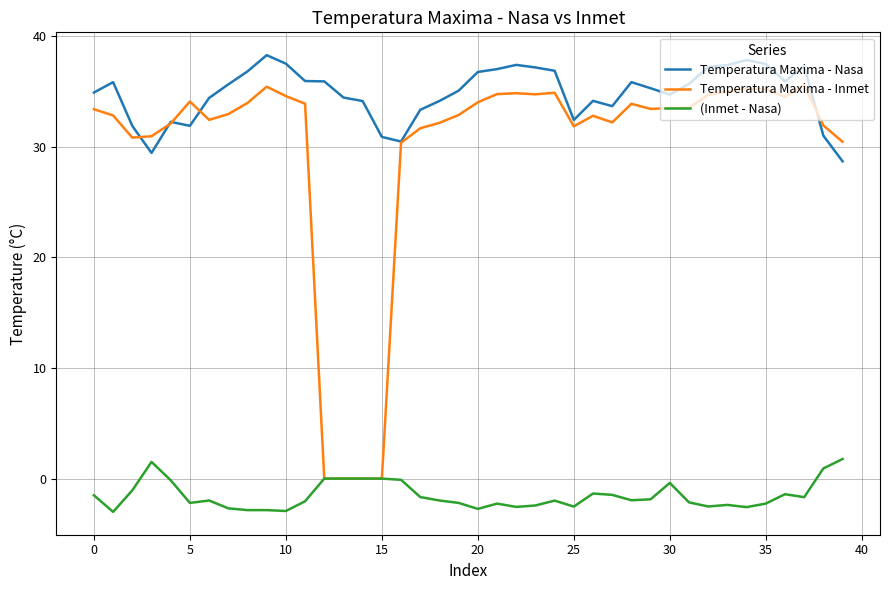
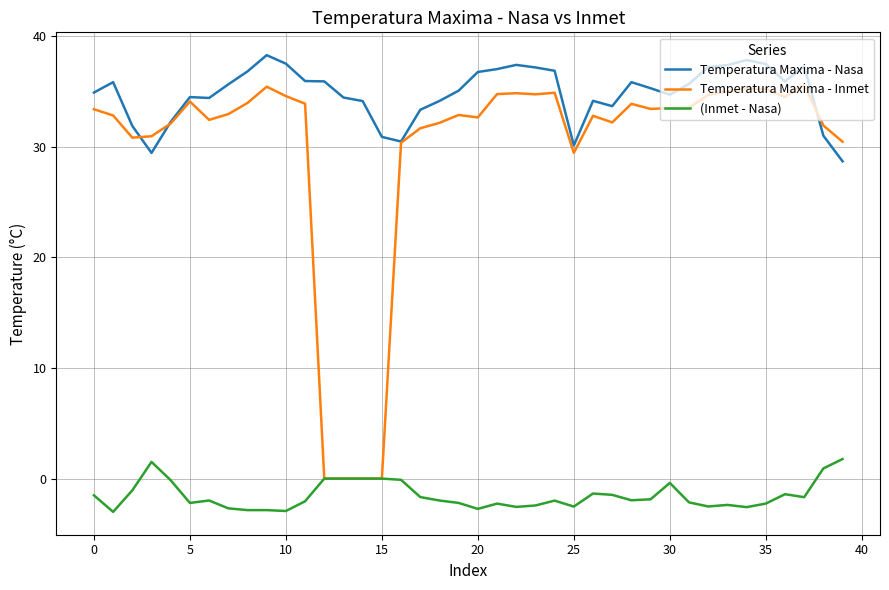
Temperatura Maxima - Nasa, 5: 31.9 -> 34.5
Temperatura Maxima - Inmet, 20: 34.0 -> 32.7
Temperatura Maxima - Nasa, 25: 32.4 -> 30.1
Temperatura Maxima - Inmet, 25: 31.9 -> 29.5
